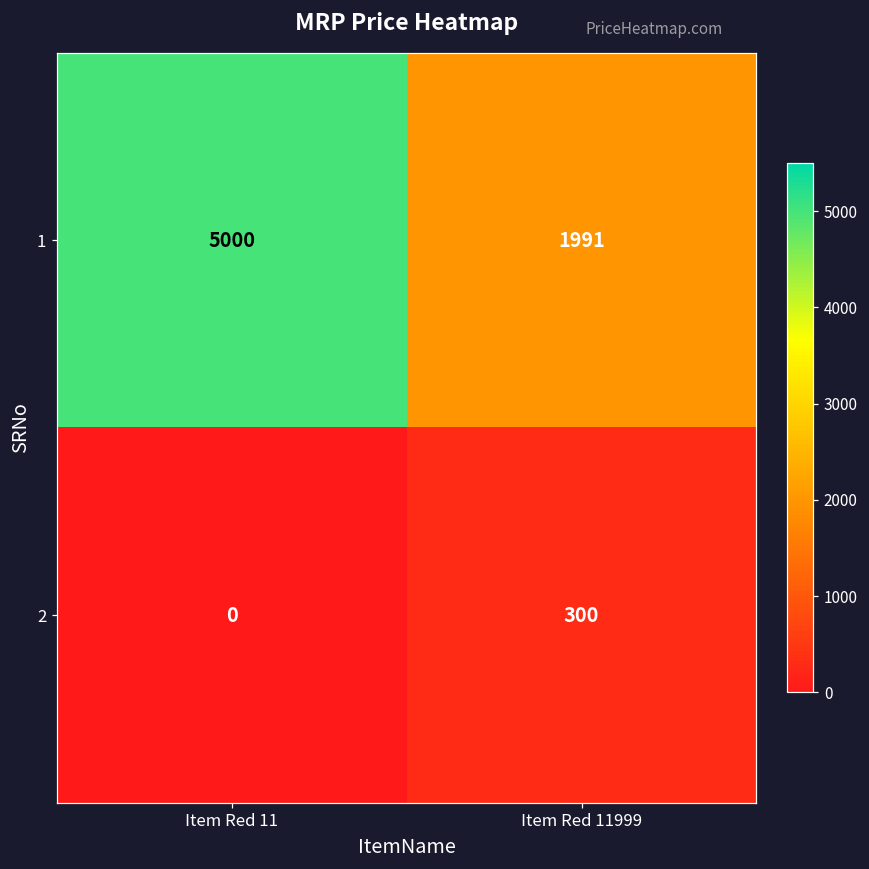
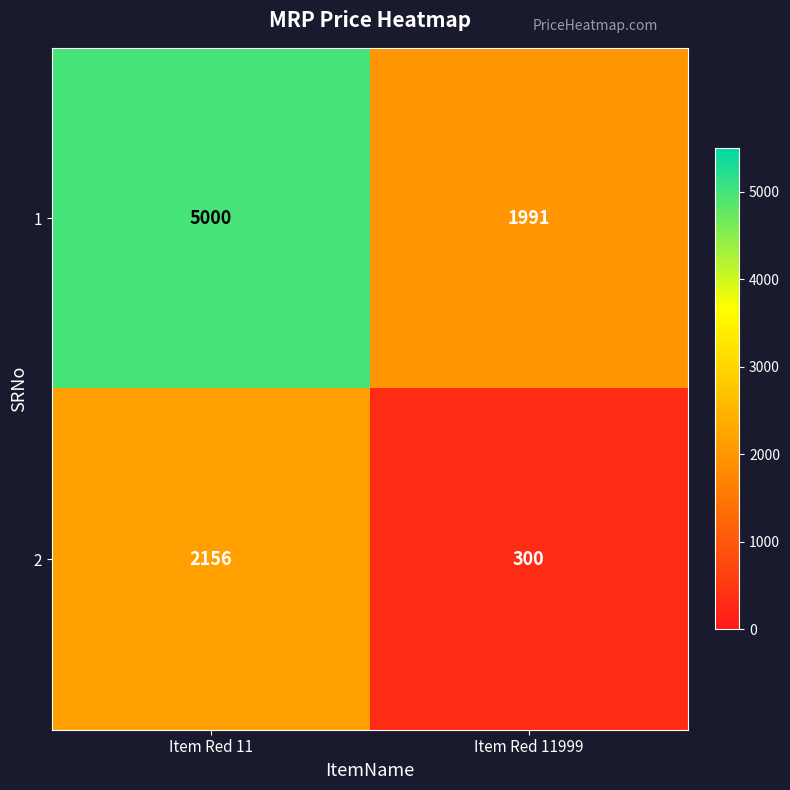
2, Item Red 11: 0 -> 2156
